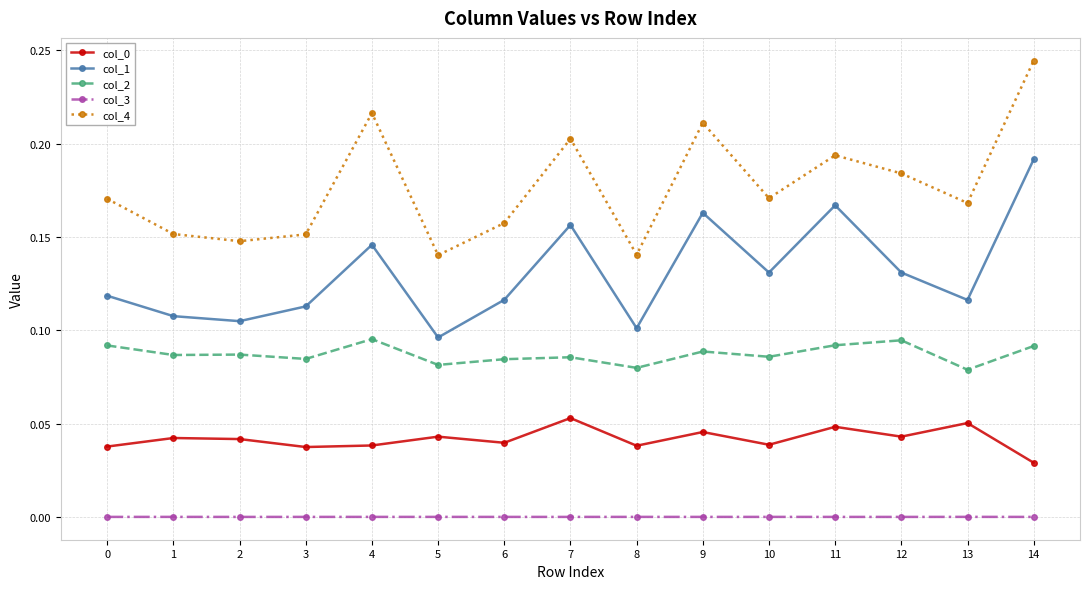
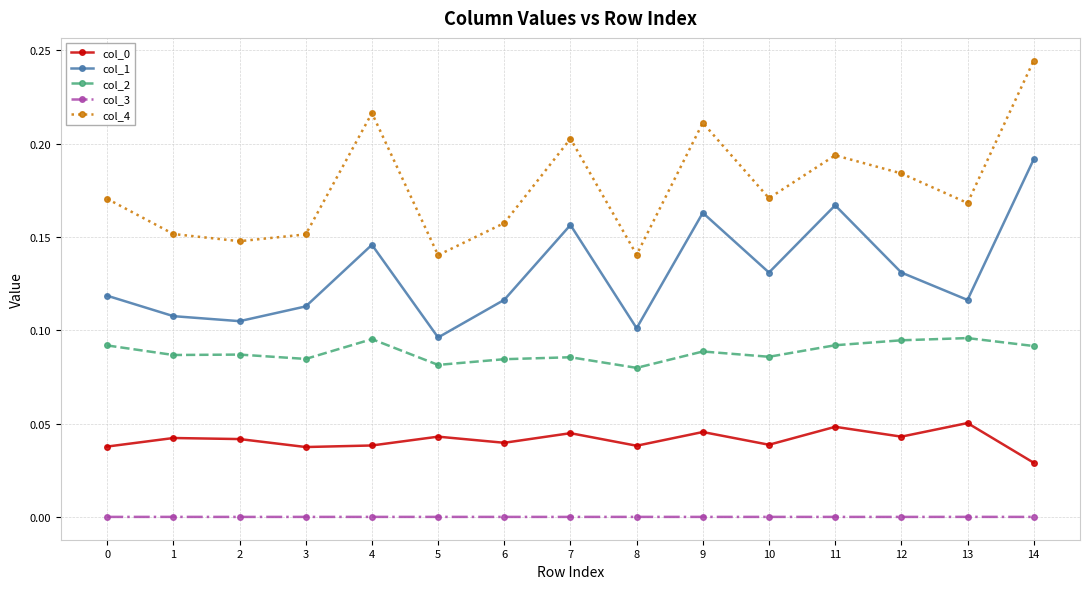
col_0, 7: 0.053 -> 0.045
col_2, 13: 0.079 -> 0.096
